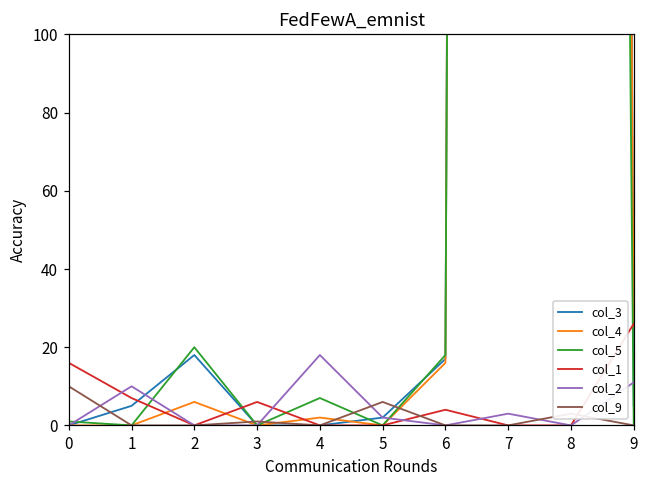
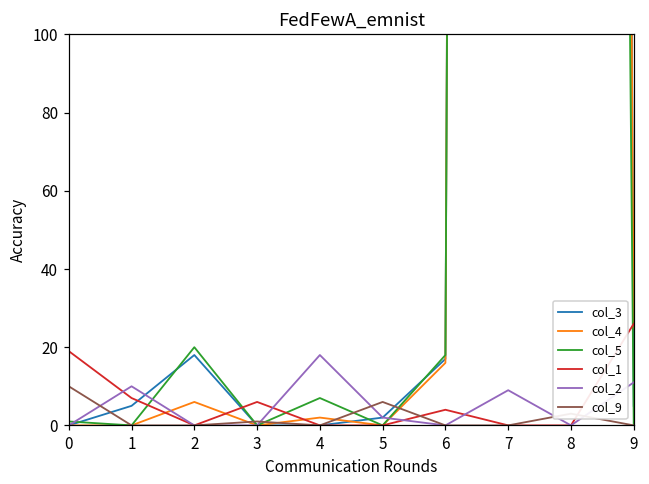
col_1, 0: 16 -> 19
col_2, 7: 3 -> 9
